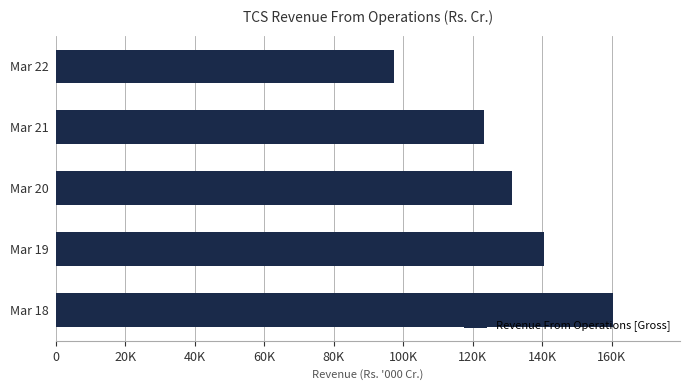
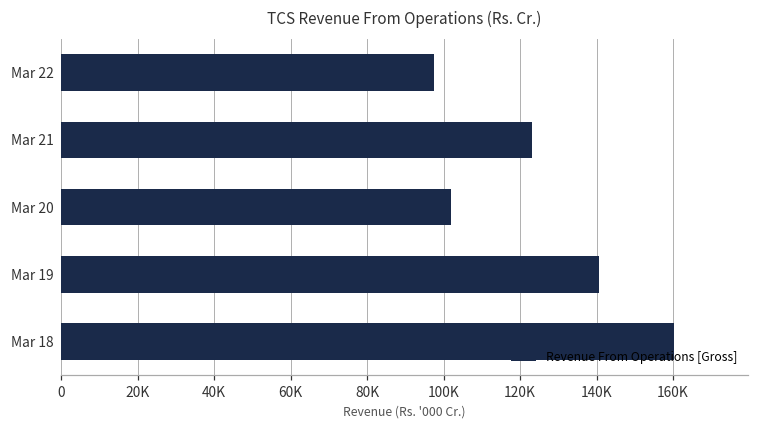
Mar 20: 131000 -> 102000
